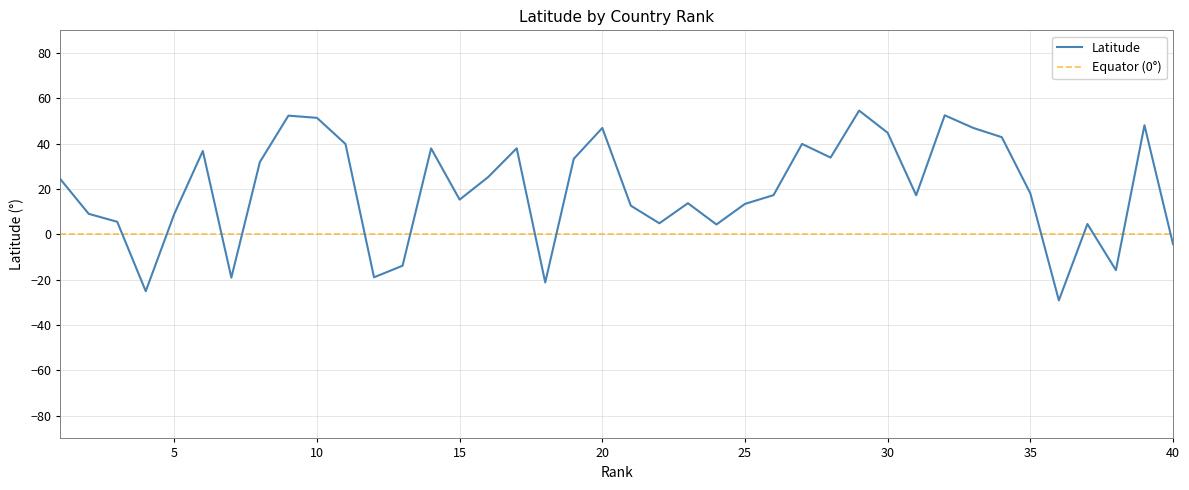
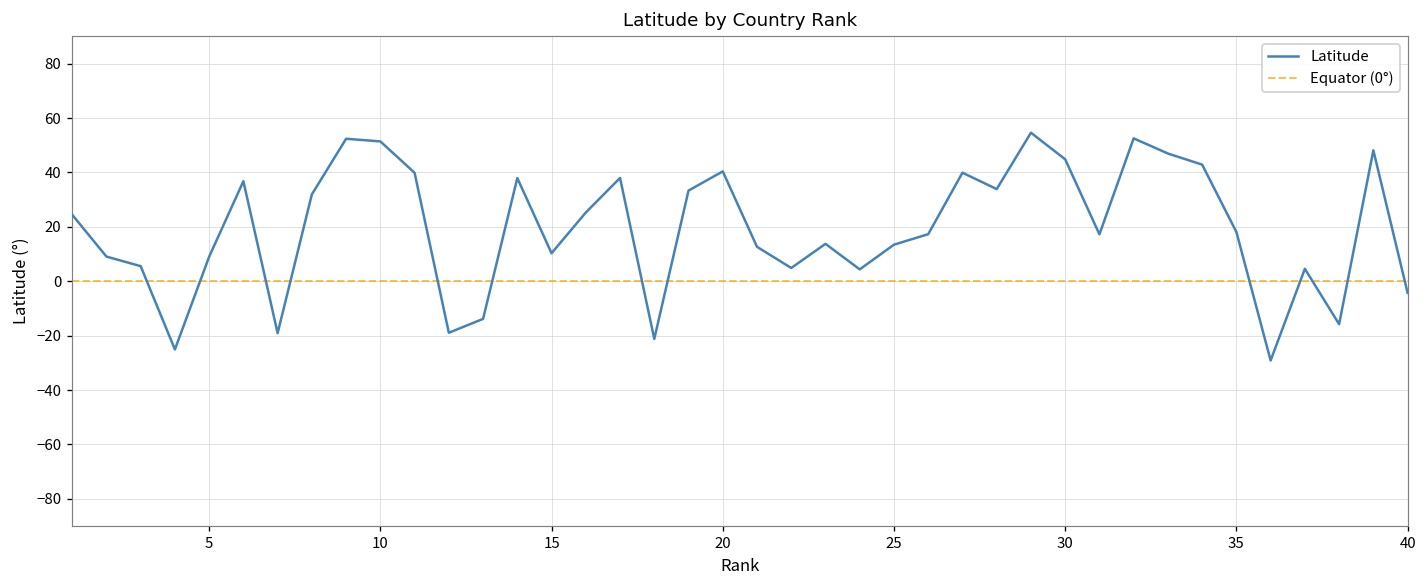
15: 15 -> 10
20: 47 -> 40
